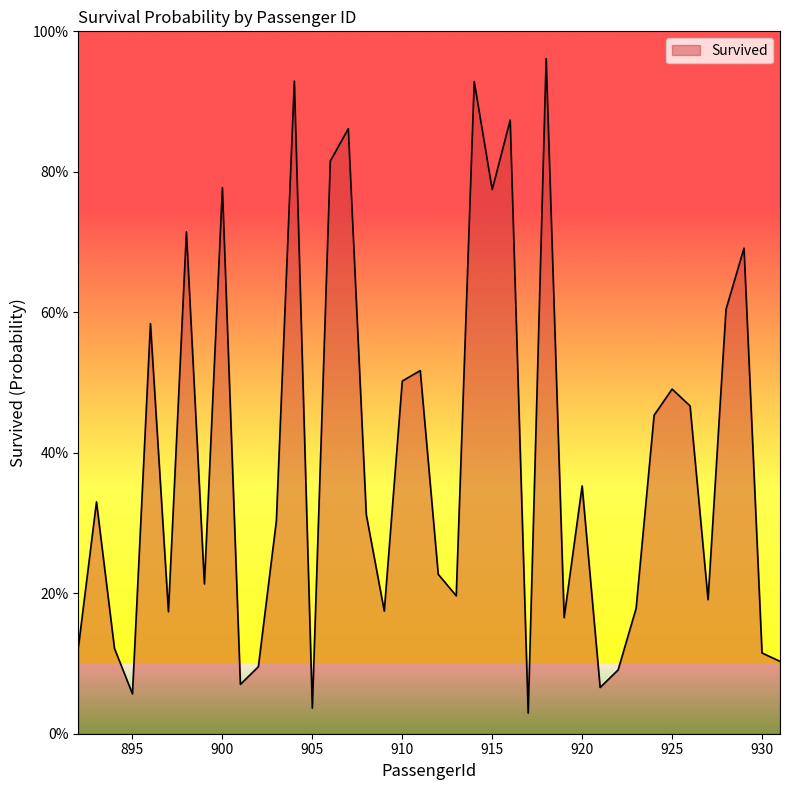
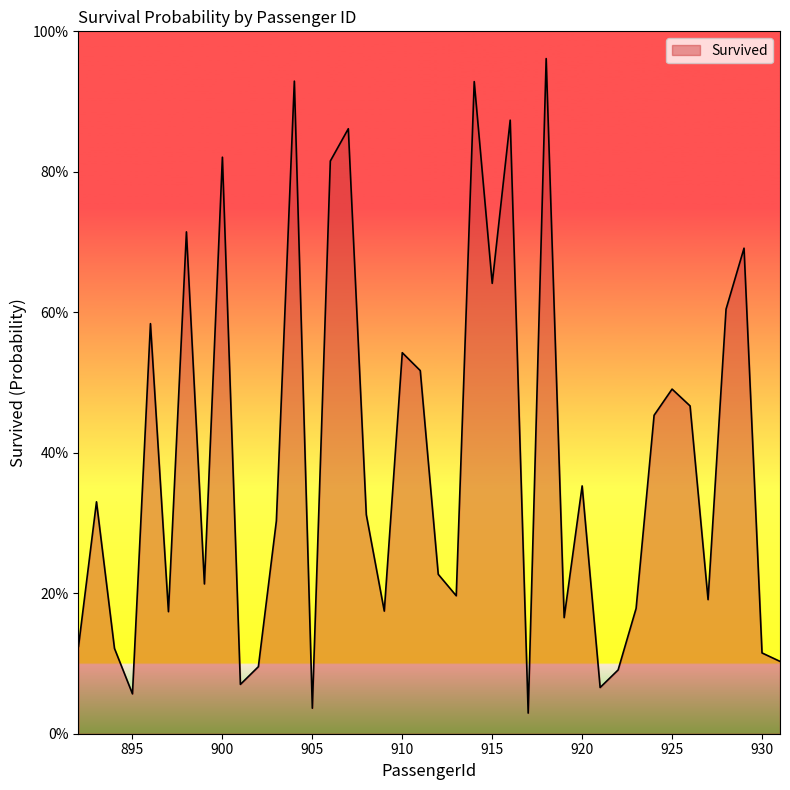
900: 78% -> 82%
910: 50% -> 54%
915: 77% -> 64%
